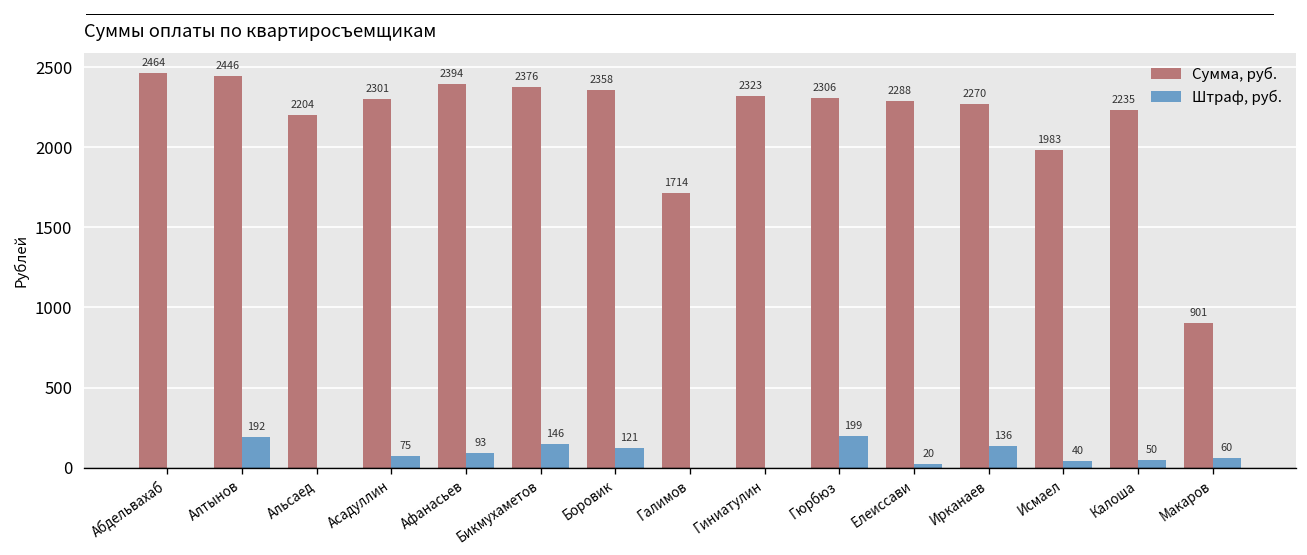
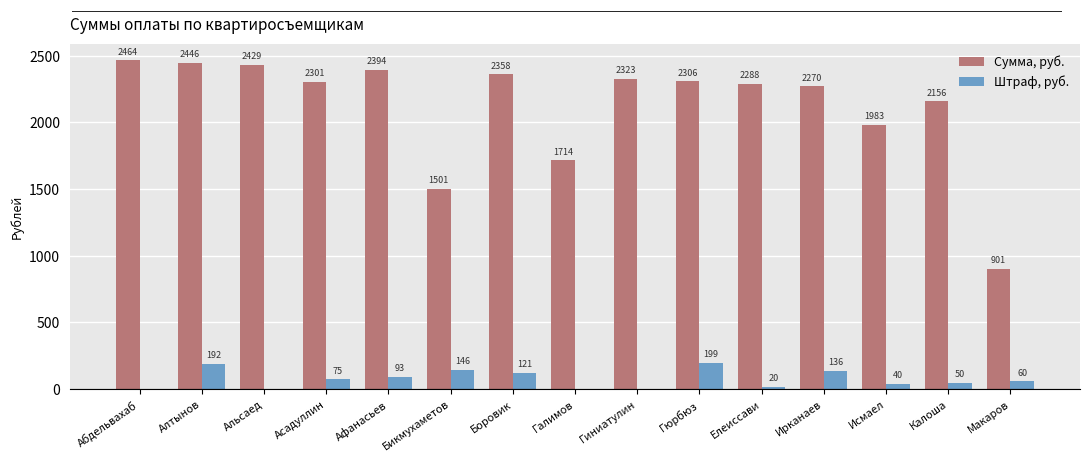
Суммы оплаты по квартиросъемщикам, Сумма, руб., Альсаед: 2204 -> 2429
Суммы оплаты по квартиросъемщикам, Сумма, руб., Бикмухаметов: 2376 -> 1501
Суммы оплаты по квартиросъемщикам, Сумма, руб., Калоша: 2235 -> 2156
